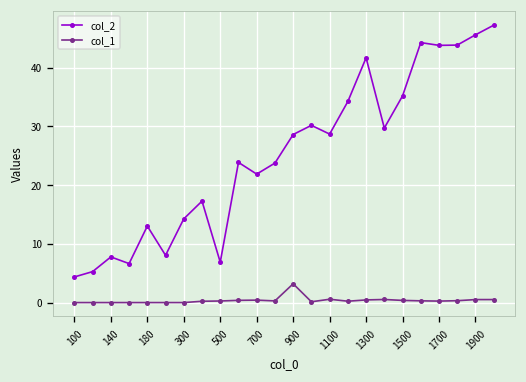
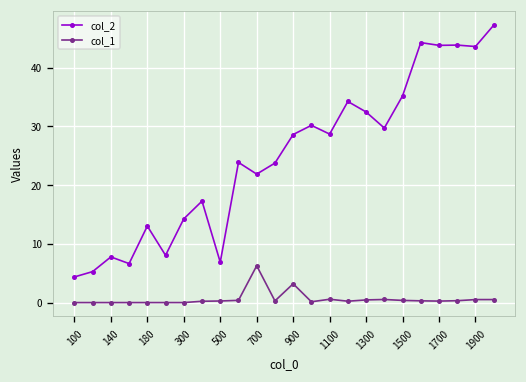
col_1, 700: 0 -> 6
col_2, 1300: 42 -> 32
col_2, 1900: 46 -> 44
